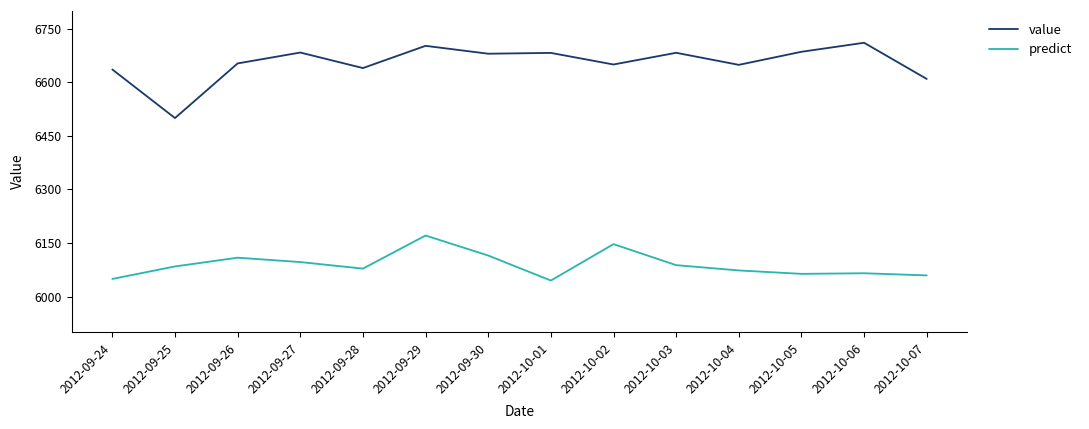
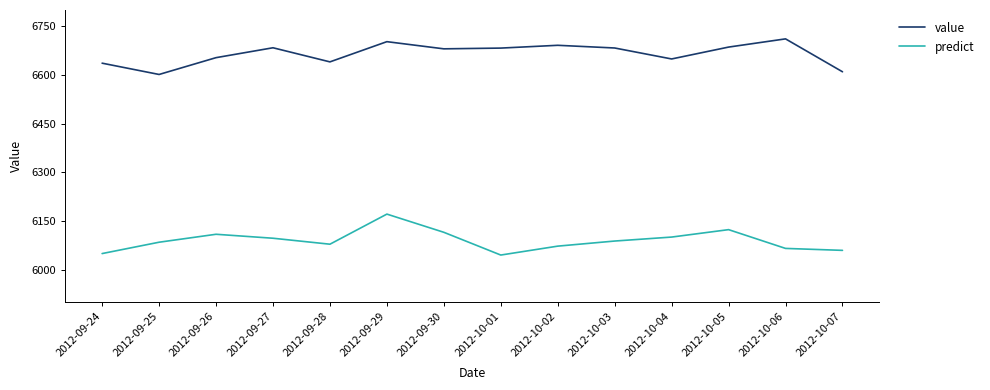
value, 2012-09-25: 6500 -> 6600
value, 2012-10-02: 6650 -> 6690
predict, 2012-10-02: 6150 -> 6070
predict, 2012-10-04: 6070 -> 6100
predict, 2012-10-05: 6060 -> 6120
